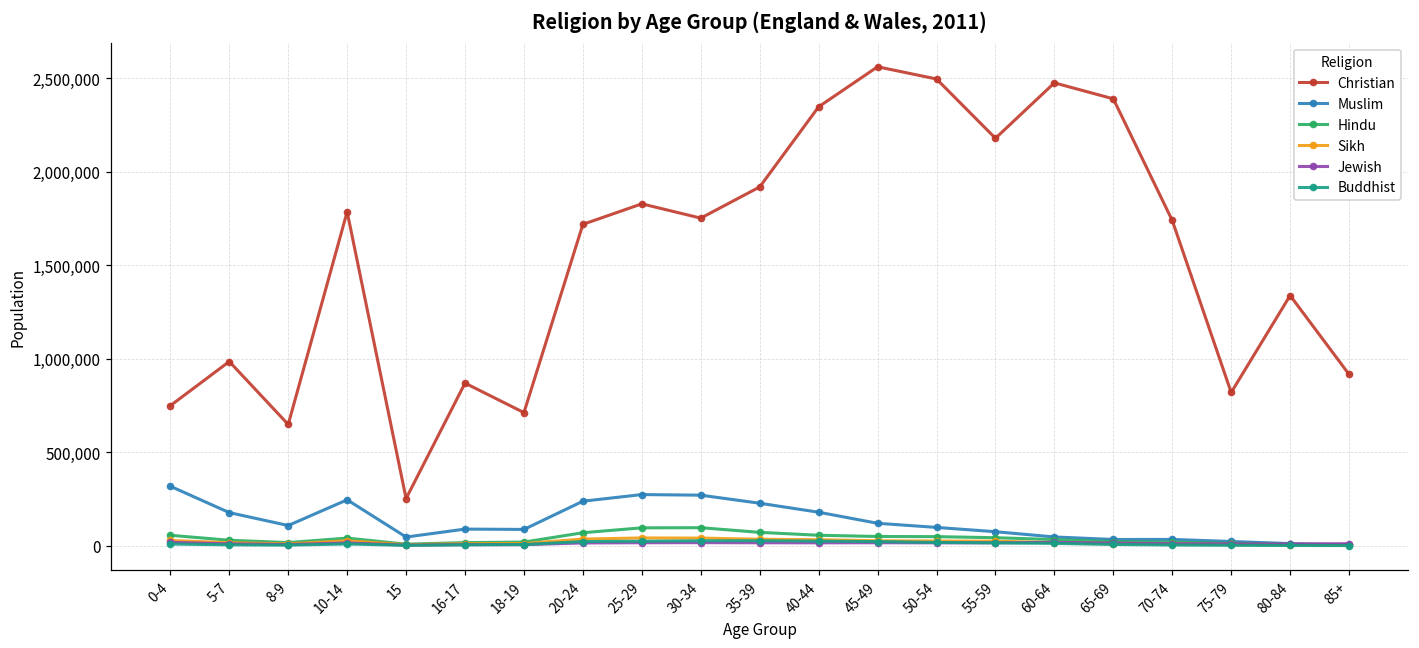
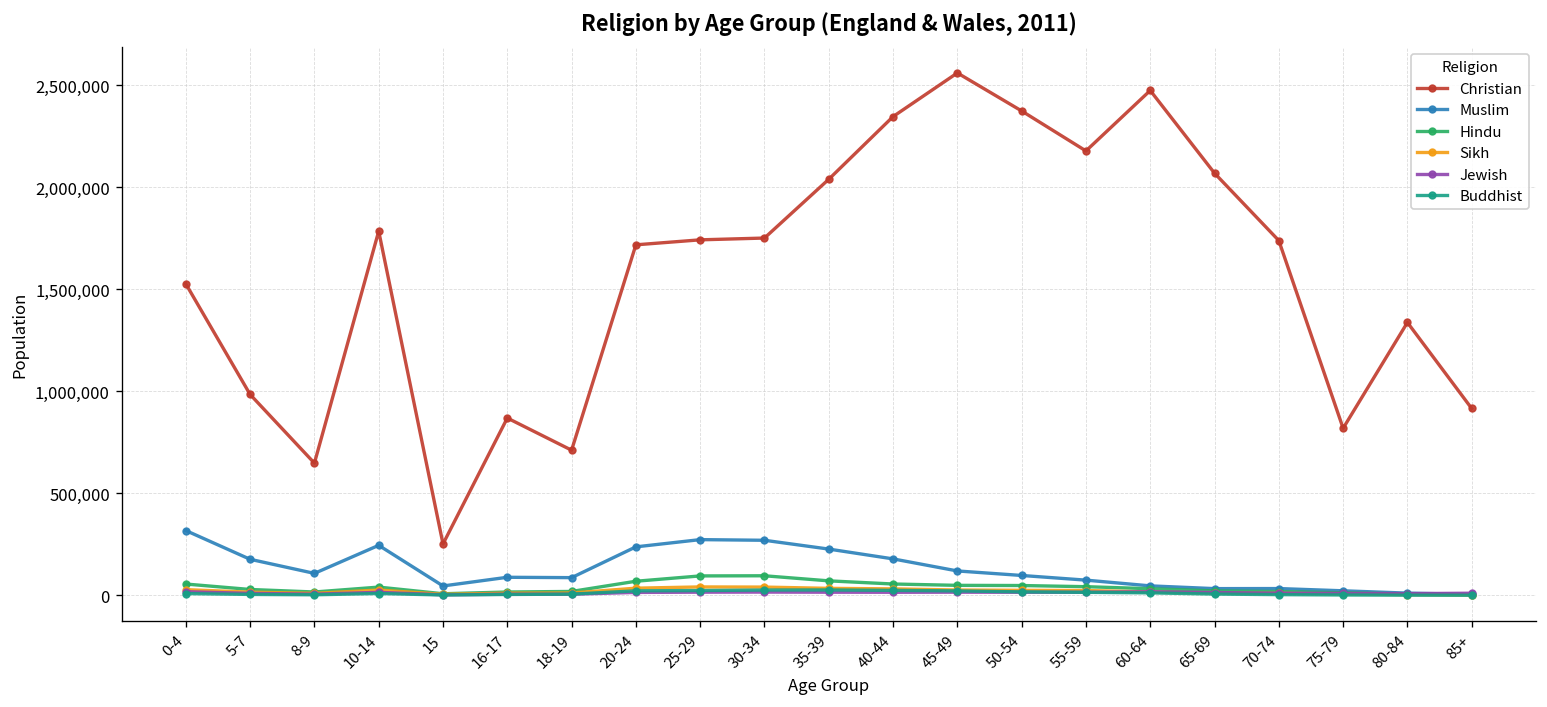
Christian, 0-4: 750,000 -> 1,530,000
Christian, 25-29: 1,830,000 -> 1,740,000
Christian, 35-39: 1,920,000 -> 2,040,000
Christian, 50-54: 2,490,000 -> 2,370,000
Christian, 65-69: 2,390,000 -> 2,070,000
